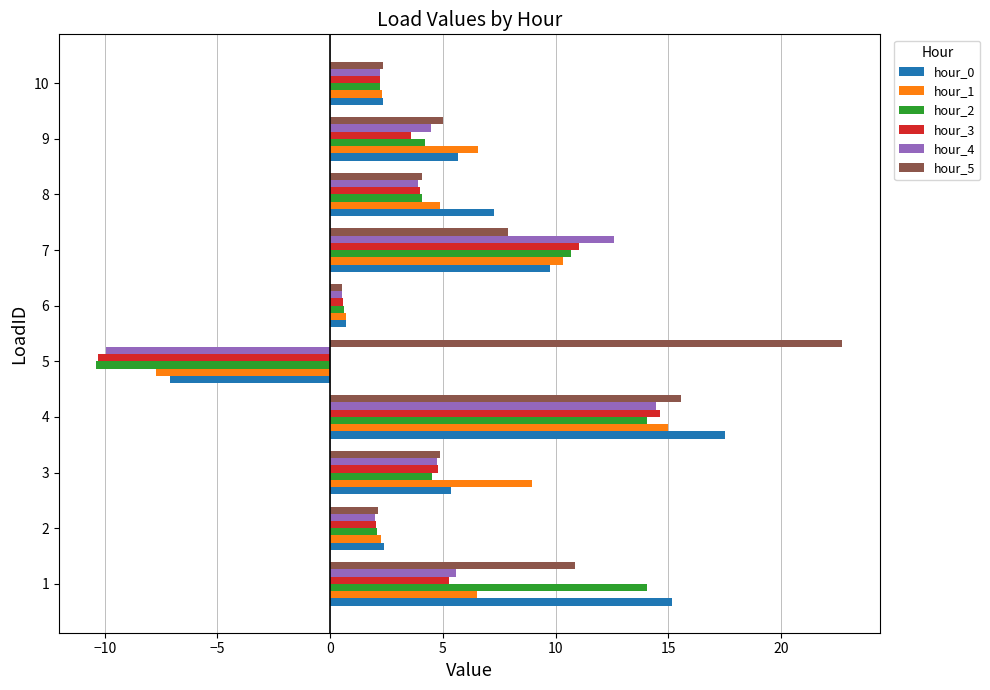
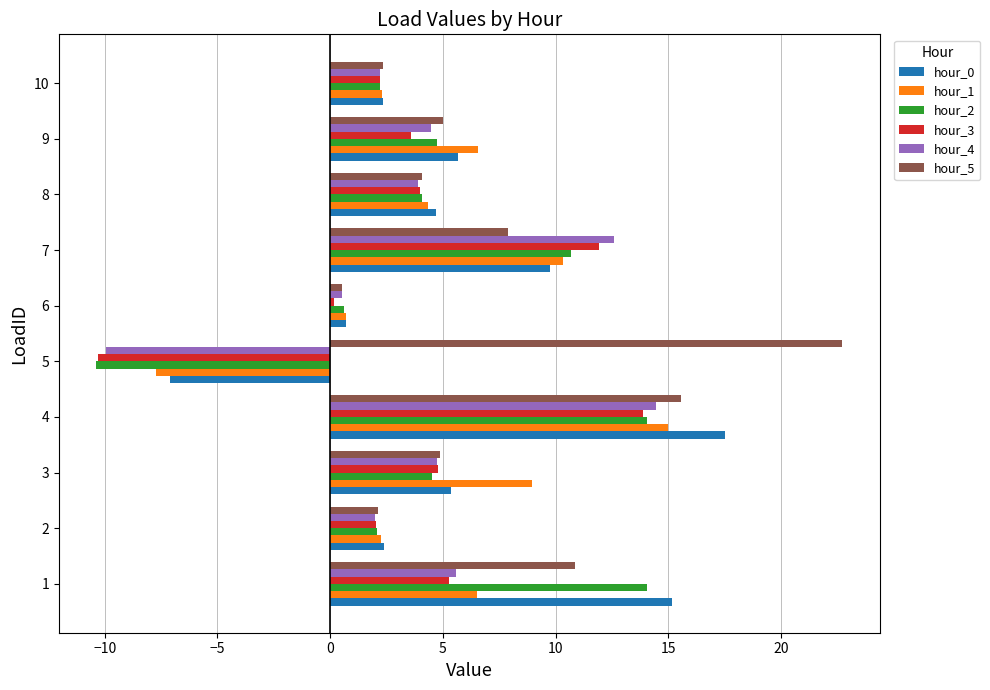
hour_2, 9: 4.2 -> 4.7
hour_1, 8: 4.9 -> 4.4
hour_0, 8: 7.3 -> 4.7
hour_3, 7: 11.1 -> 11.9
hour_3, 6: 0.6 -> 0.2
hour_3, 4: 14.6 -> 13.9
